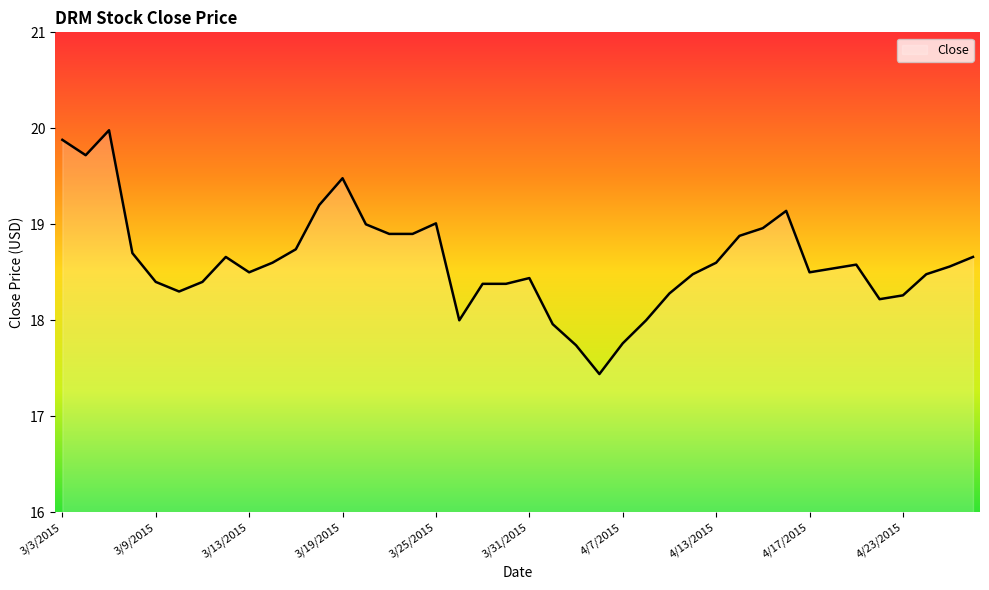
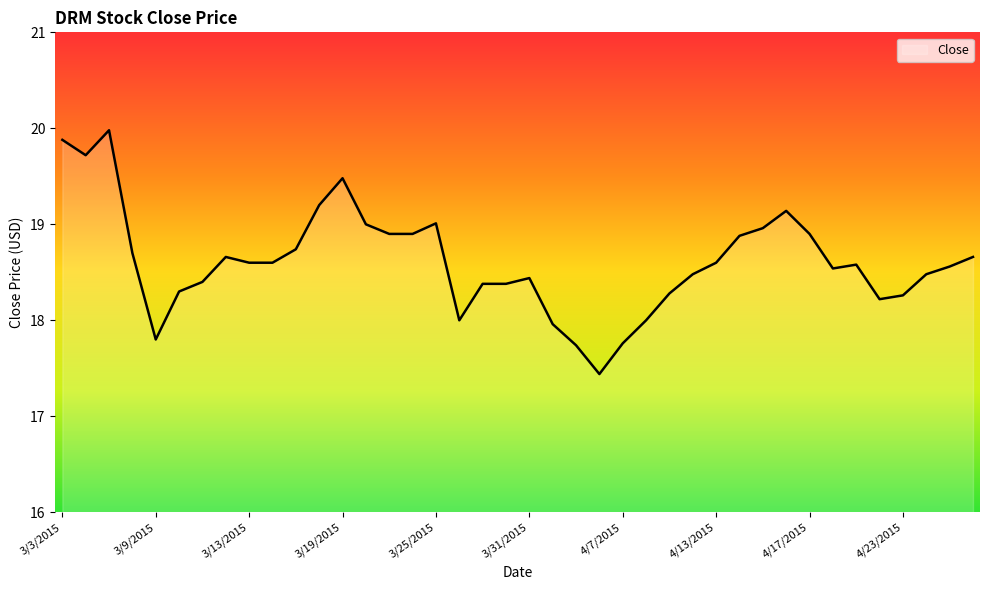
3/9/2015: 18.4 -> 17.8
3/13/2015: 18.5 -> 18.6
4/17/2015: 18.5 -> 18.9
